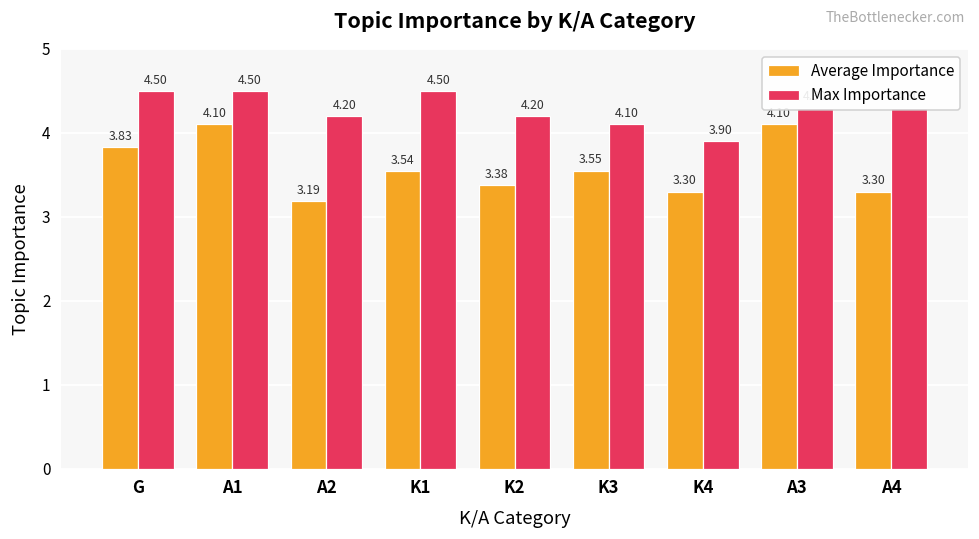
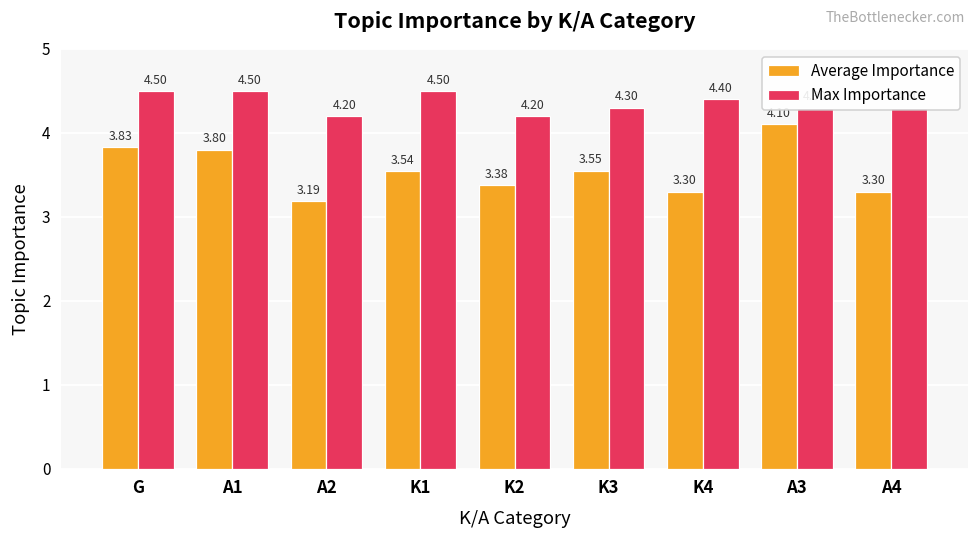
Average Importance, A1: 4.10 -> 3.80
Max Importance, K3: 4.10 -> 4.30
Max Importance, K4: 3.90 -> 4.40
